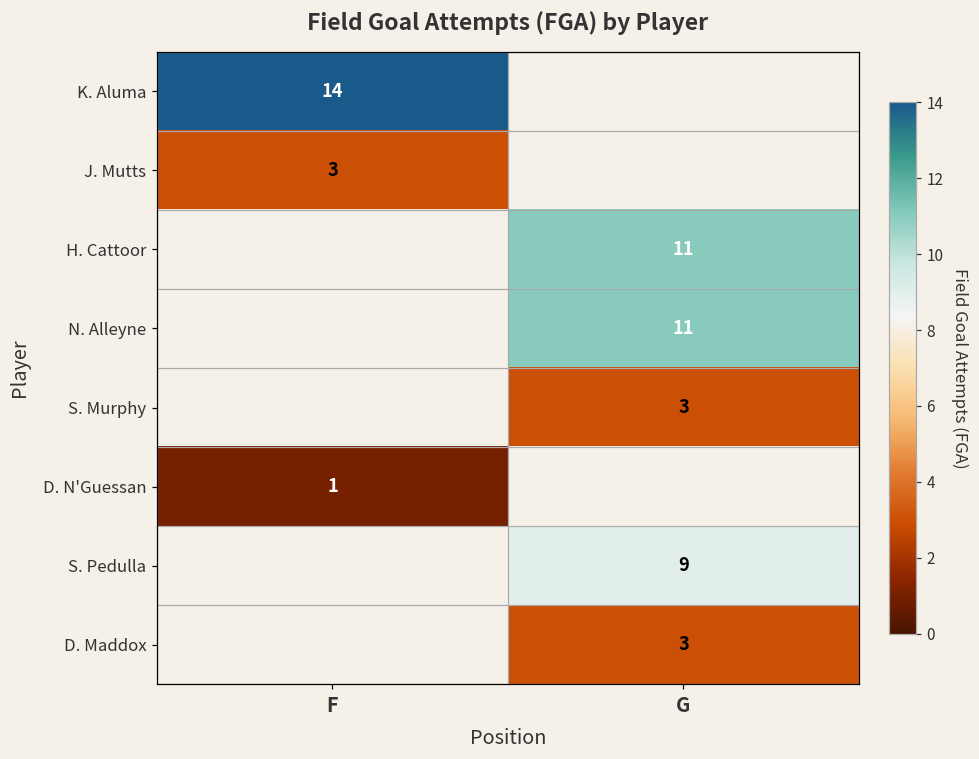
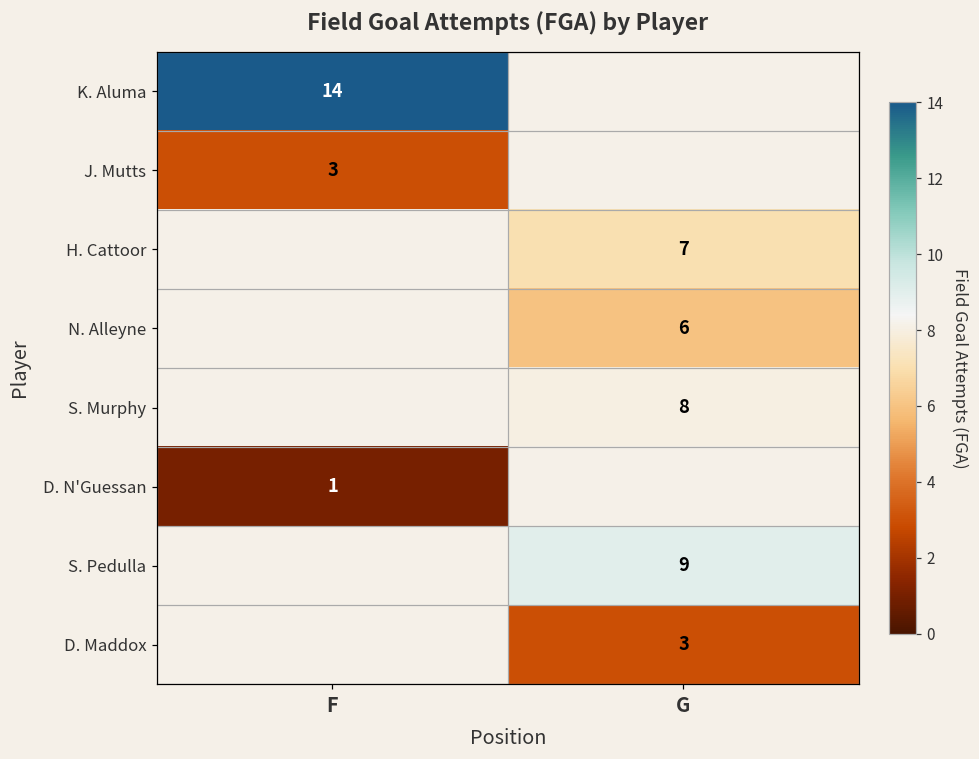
H. Cattoor, G: 11 -> 7
N. Alleyne, G: 11 -> 6
S. Murphy, G: 3 -> 8
